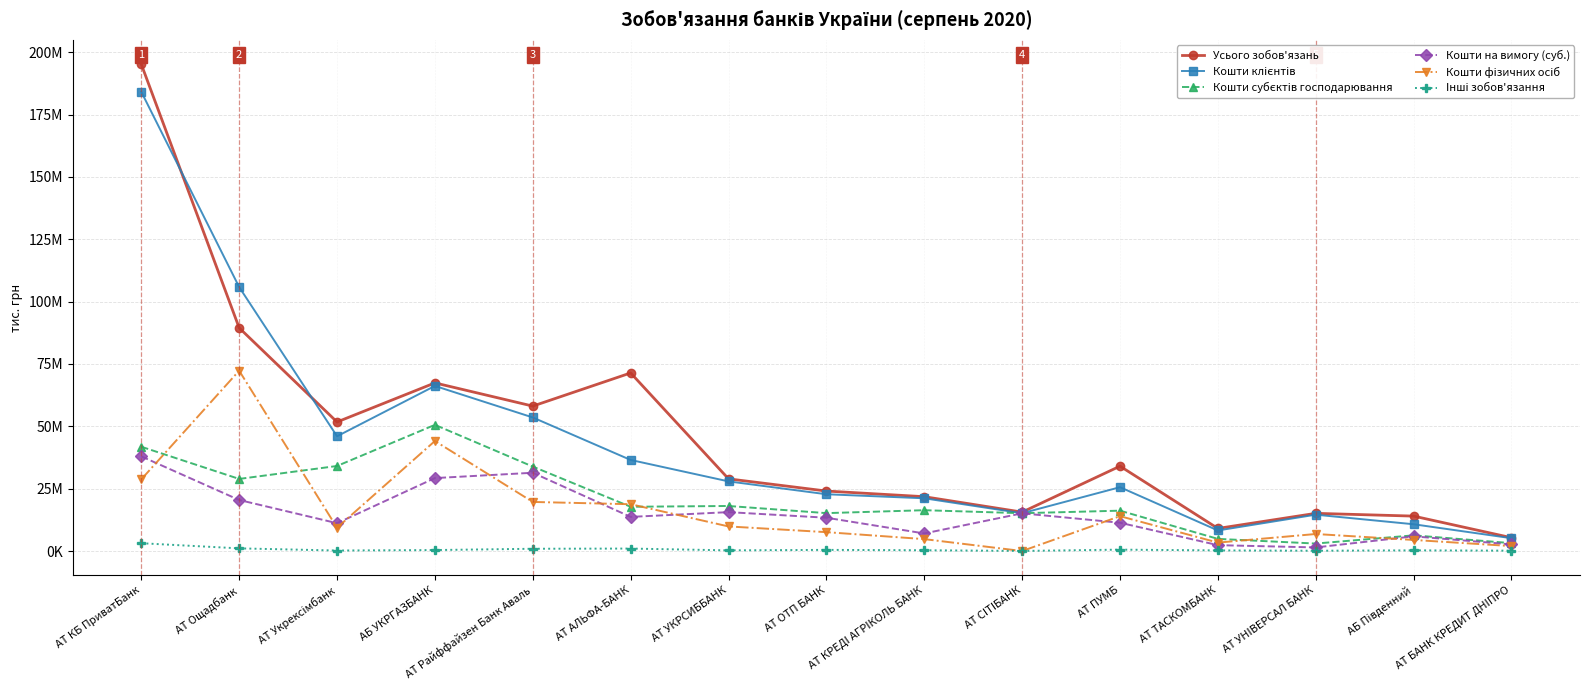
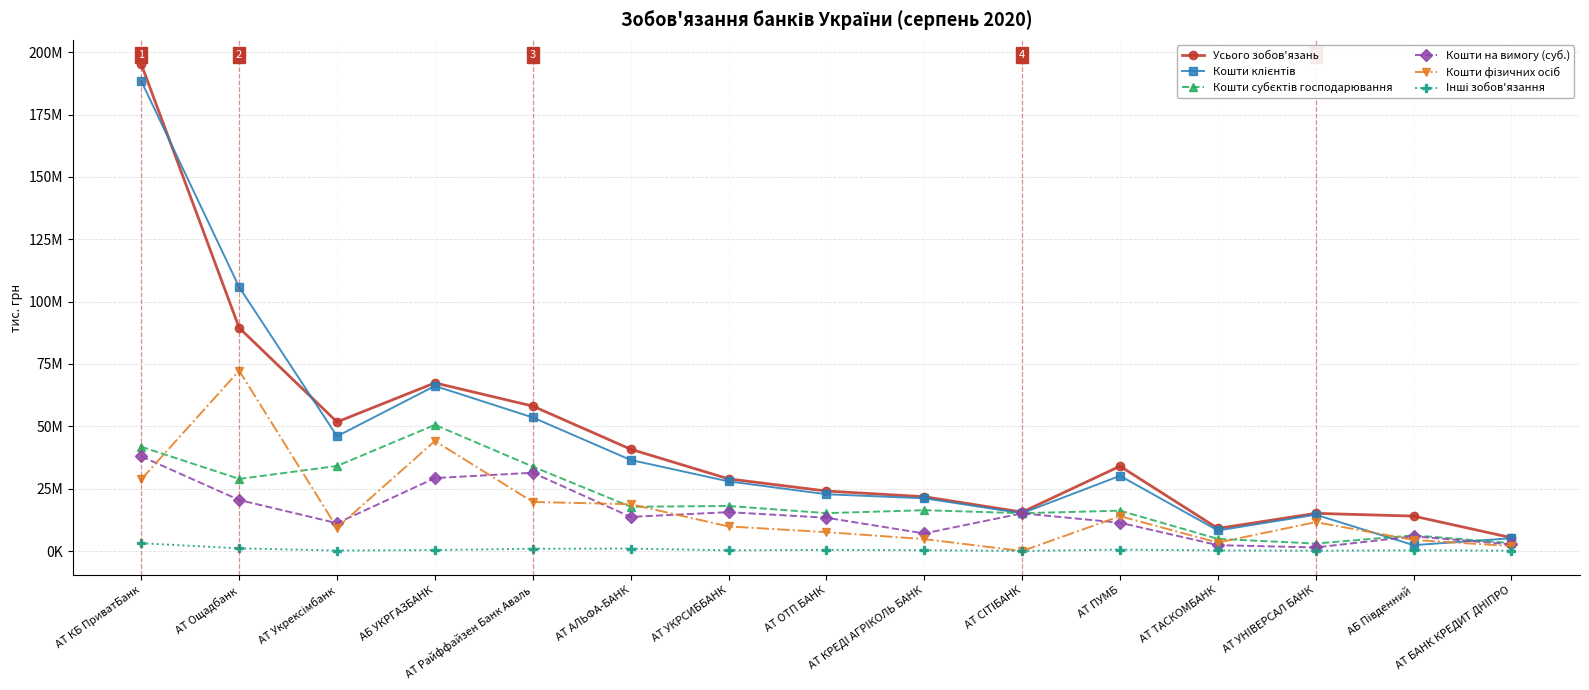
Кошти клієнтів, АТ КБ ПриватБанк: 184000000 -> 188000000
Усього зобов'язань, АТ АЛЬФА-БАНК: 71000000 -> 41000000
Кошти клієнтів, АТ ПУМБ: 26000000 -> 30000000
Кошти фізичних осіб, АТ УНІВЕРСАЛ БАНК: 7000000 -> 12000000
Кошти клієнтів, АБ Південний: 11000000 -> 2000000
